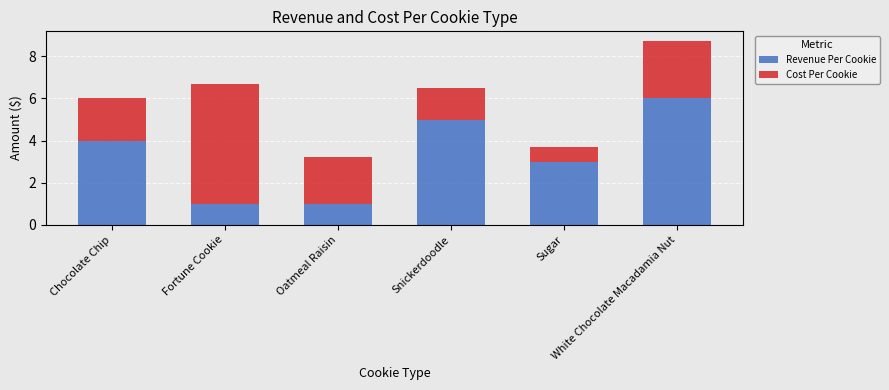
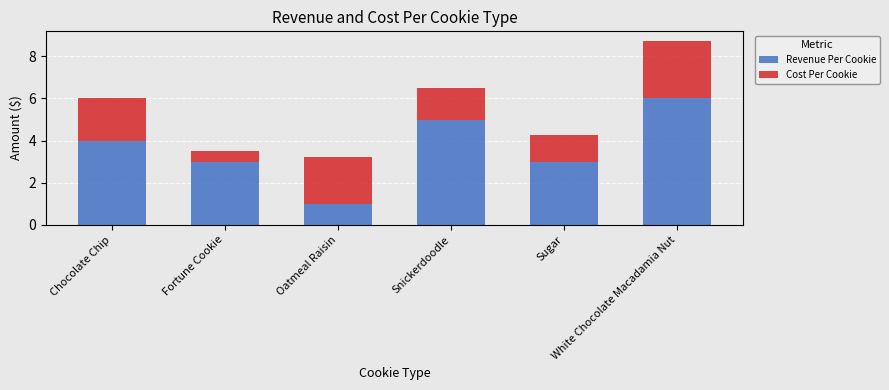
Revenue Per Cookie, Fortune Cookie: 1 -> 3
Cost Per Cookie, Fortune Cookie: 5.7 -> 0.5
Cost Per Cookie, Sugar: 0.7 -> 1.3
